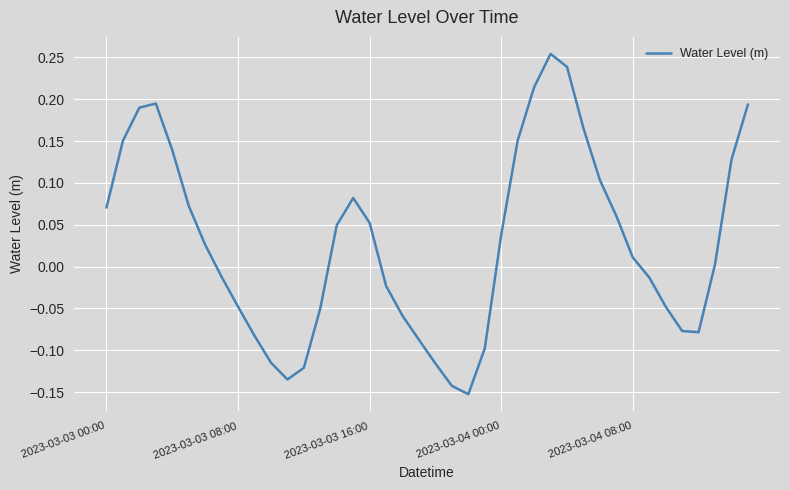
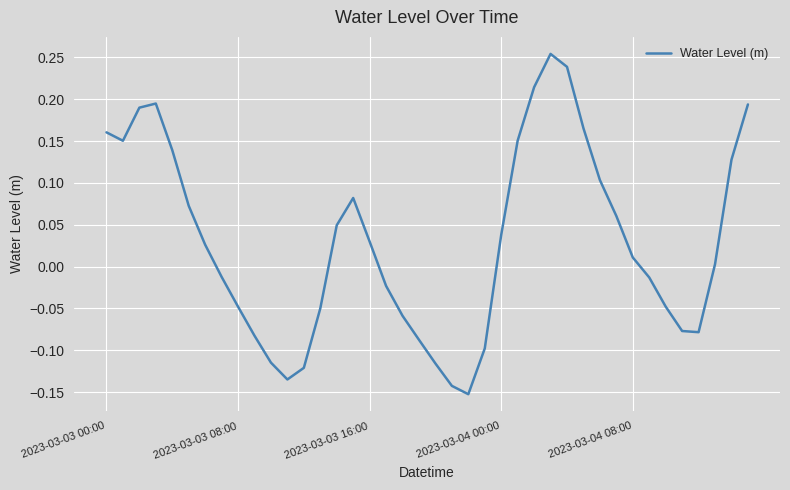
2023-03-03 00:00: 0.07 -> 0.16
2023-03-03 16:00: 0.05 -> 0.03
